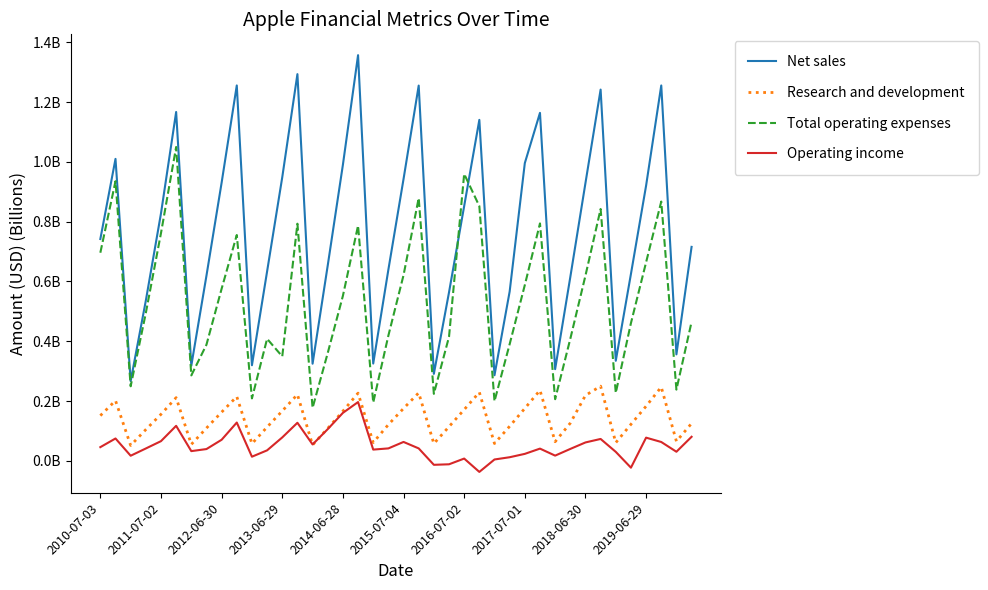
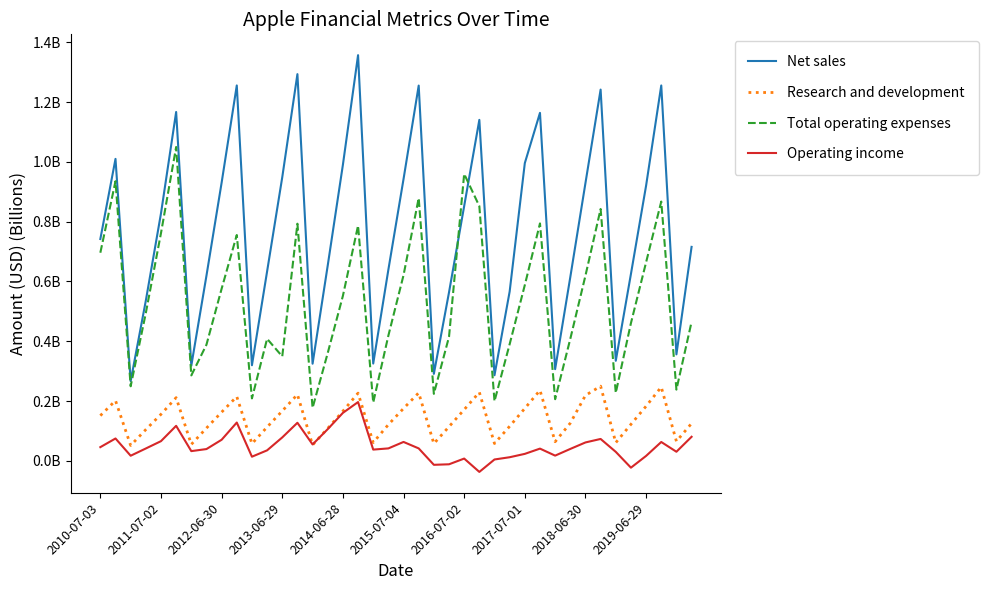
Operating income, 2019-06-29: 80000000 -> 20000000
